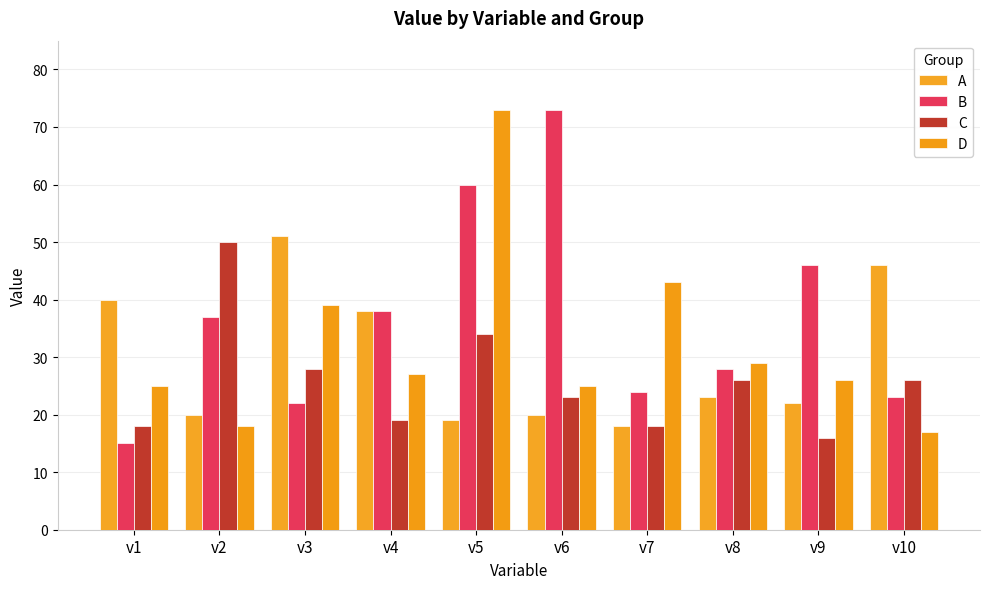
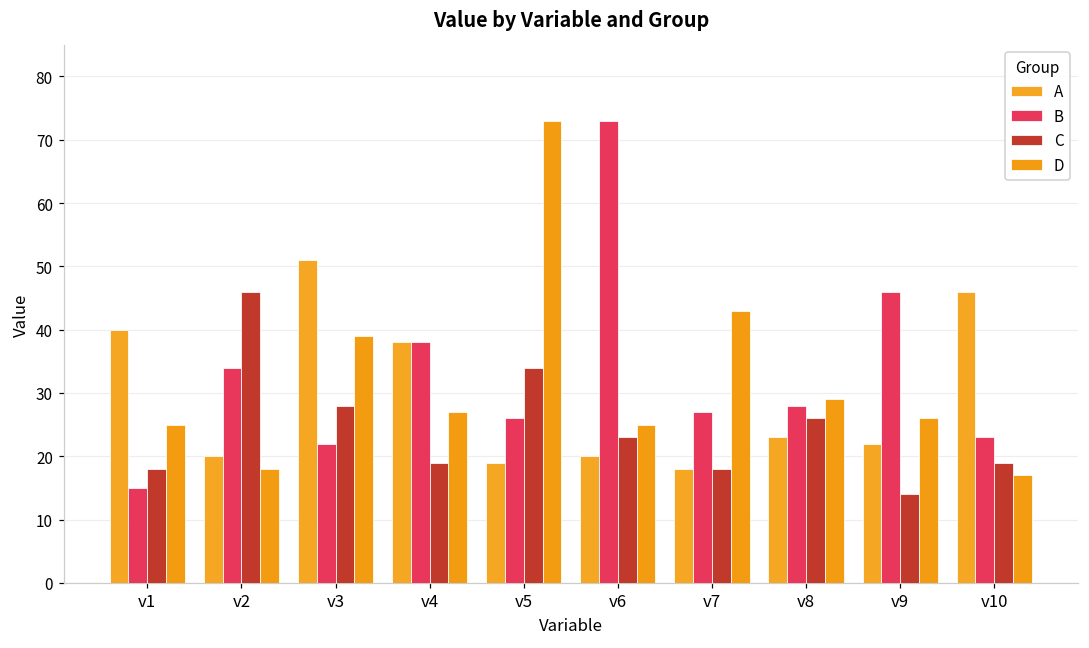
B, v2: 37 -> 34
C, v2: 50 -> 46
B, v5: 60 -> 26
B, v7: 24 -> 27
C, v9: 16 -> 14
C, v10: 26 -> 19
